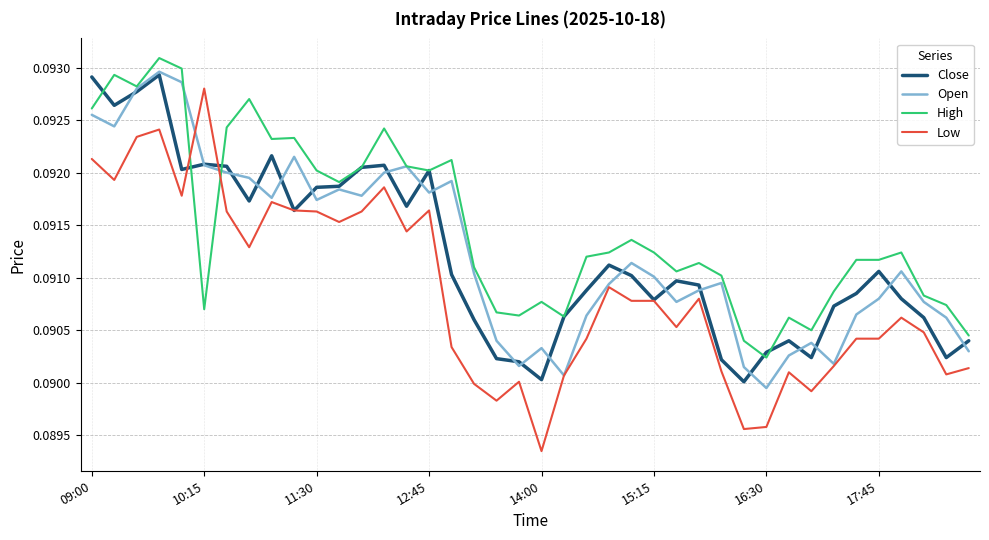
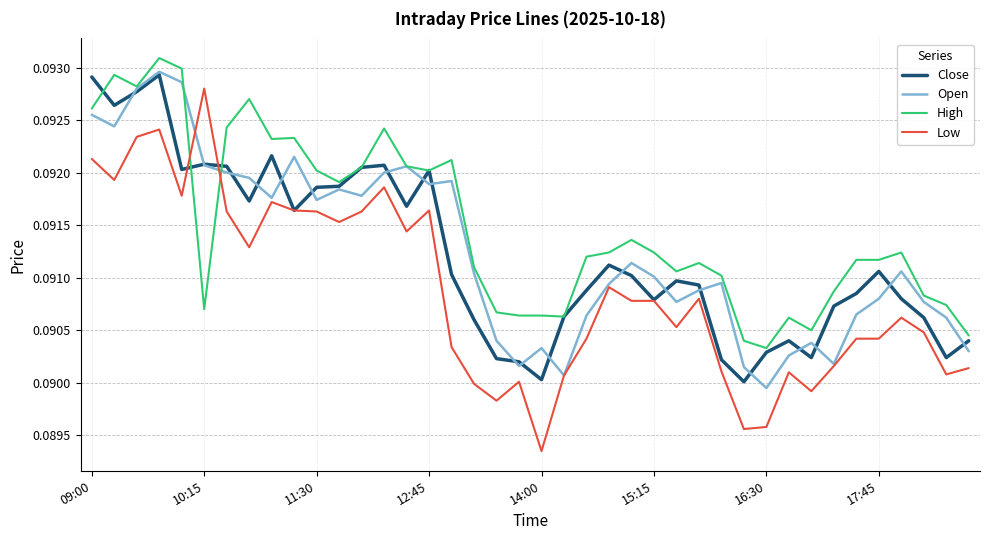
Open, 12:45: 0.09181 -> 0.09189
High, 14:00: 0.09077 -> 0.09064
High, 16:30: 0.09024 -> 0.09033
